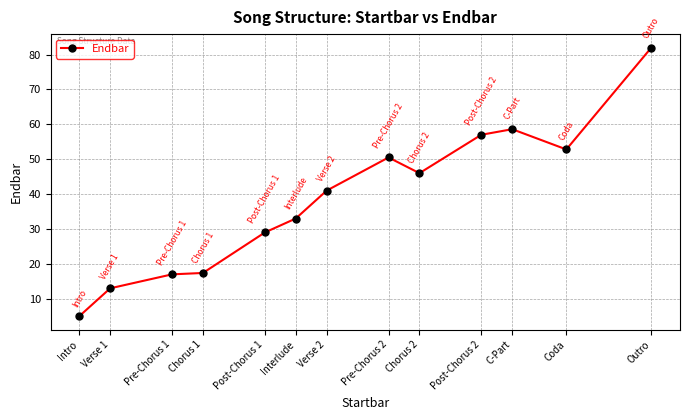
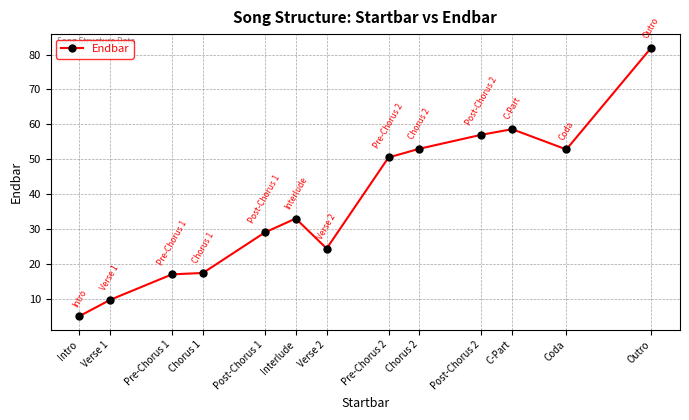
Verse 1: 13 -> 10
Verse 2: 41 -> 24
Chorus 2: 46 -> 53
